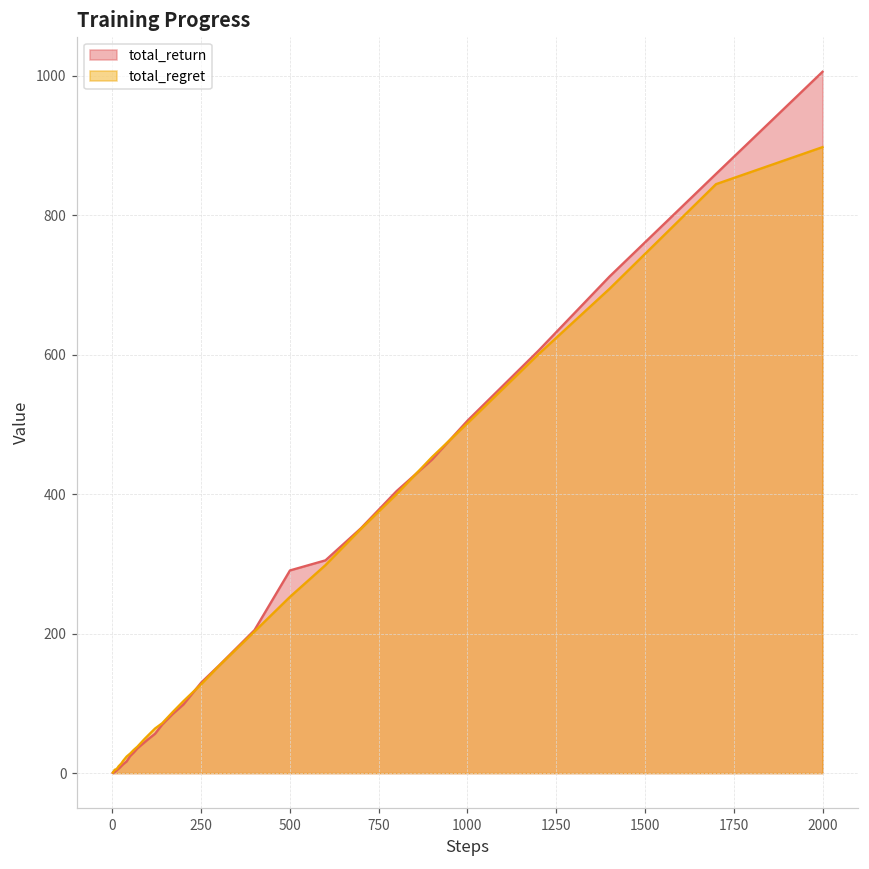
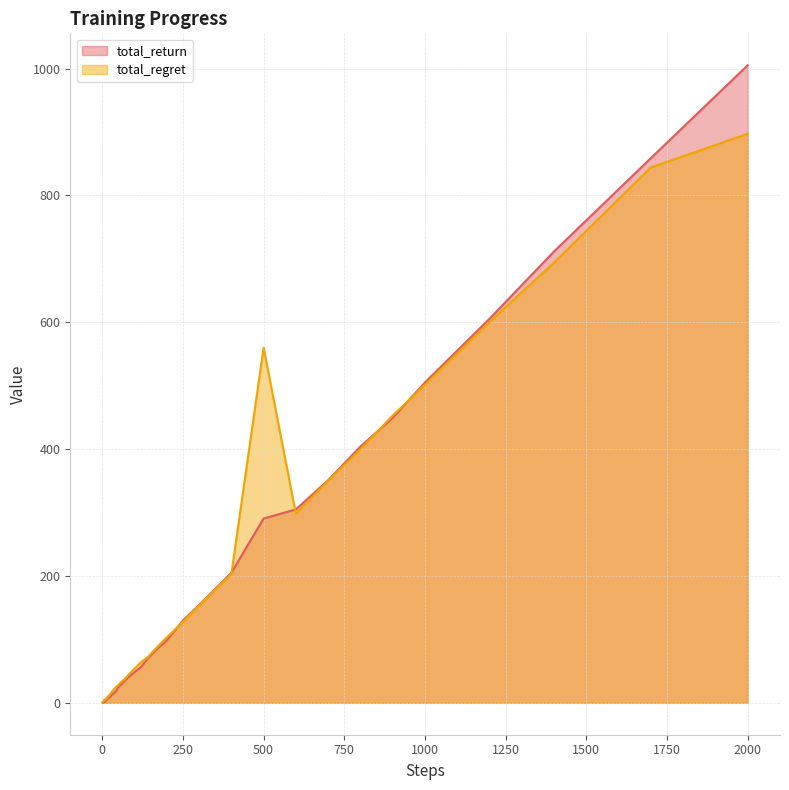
total_regret, 500: 250 -> 560
